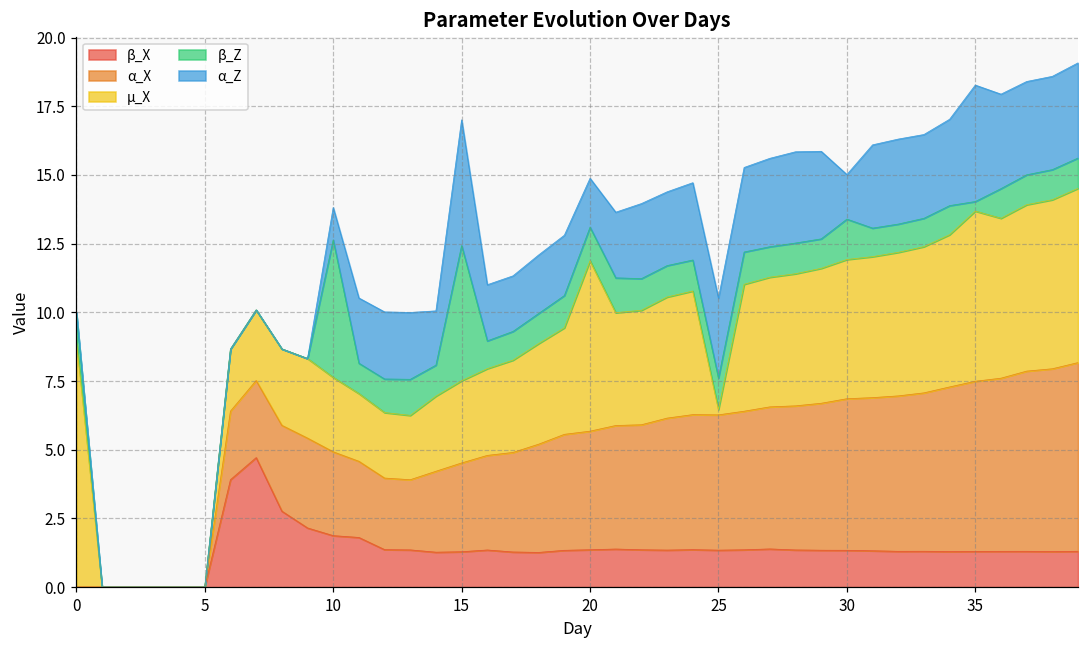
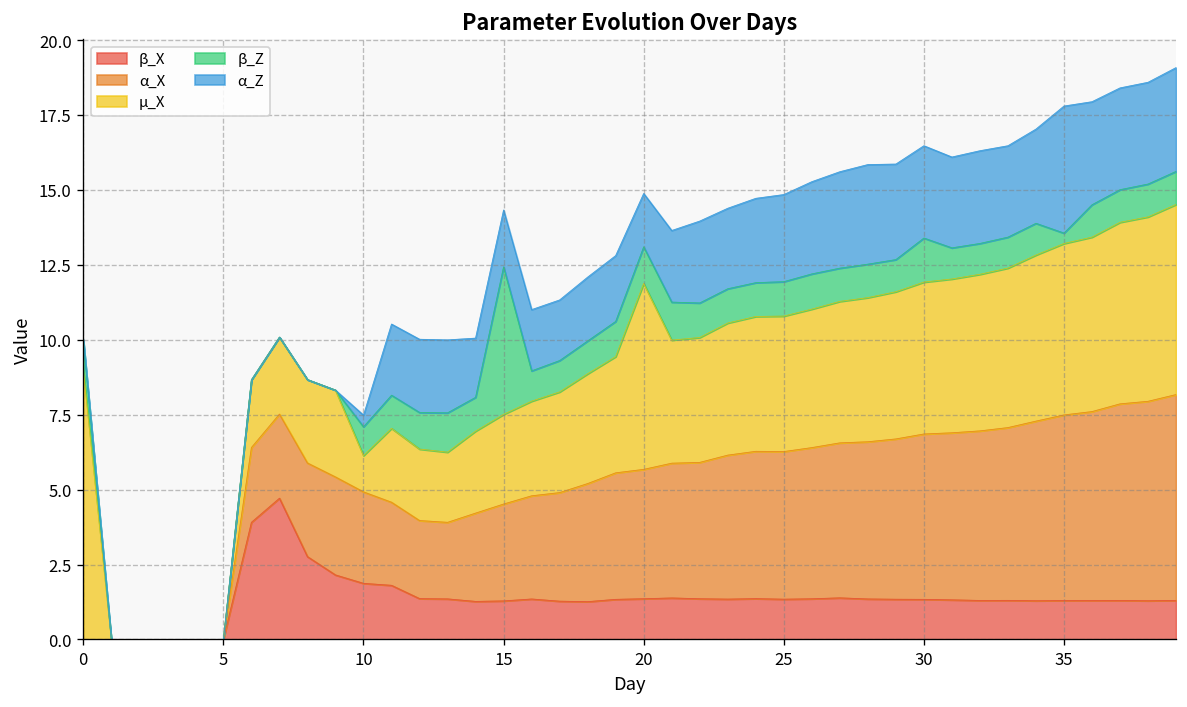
µ_X, 10: 2.7 -> 1.2
β_Z, 10: 5.0 -> 1.0
α_Z, 10: 1.2 -> 0.4
α_Z, 15: 4.6 -> 1.9
µ_X, 25: 0.2 -> 4.5
α_Z, 30: 1.6 -> 3.1
µ_X, 35: 6.2 -> 5.7
